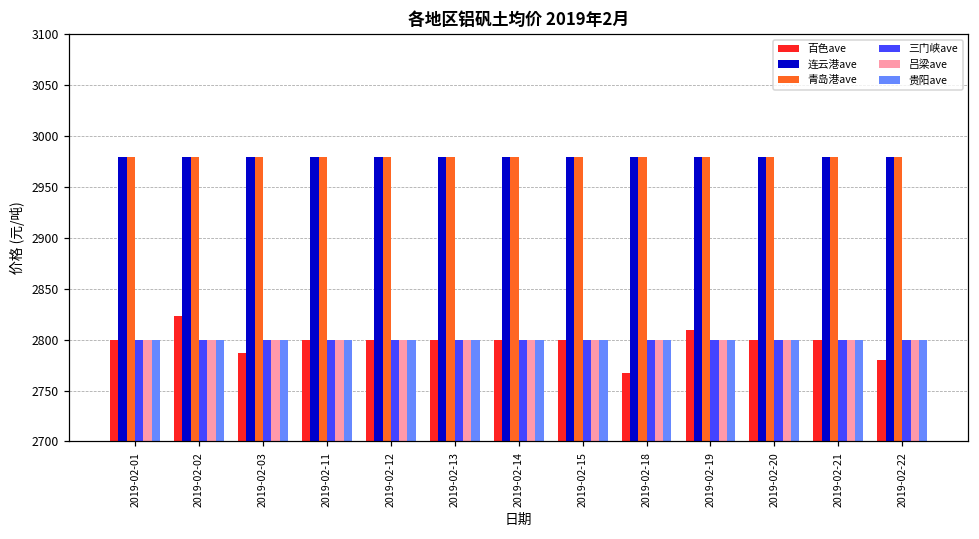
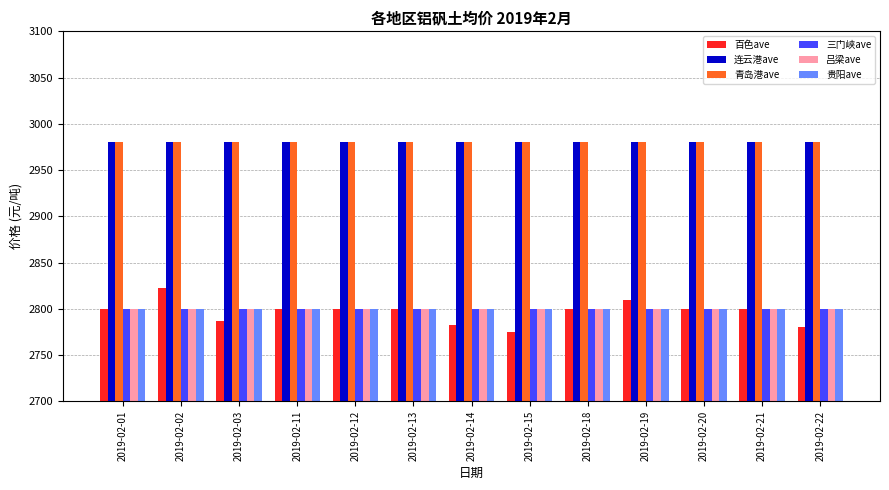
百色ave, 2019-02-14: 2800 -> 2780
百色ave, 2019-02-15: 2800 -> 2780
百色ave, 2019-02-18: 2770 -> 2800
